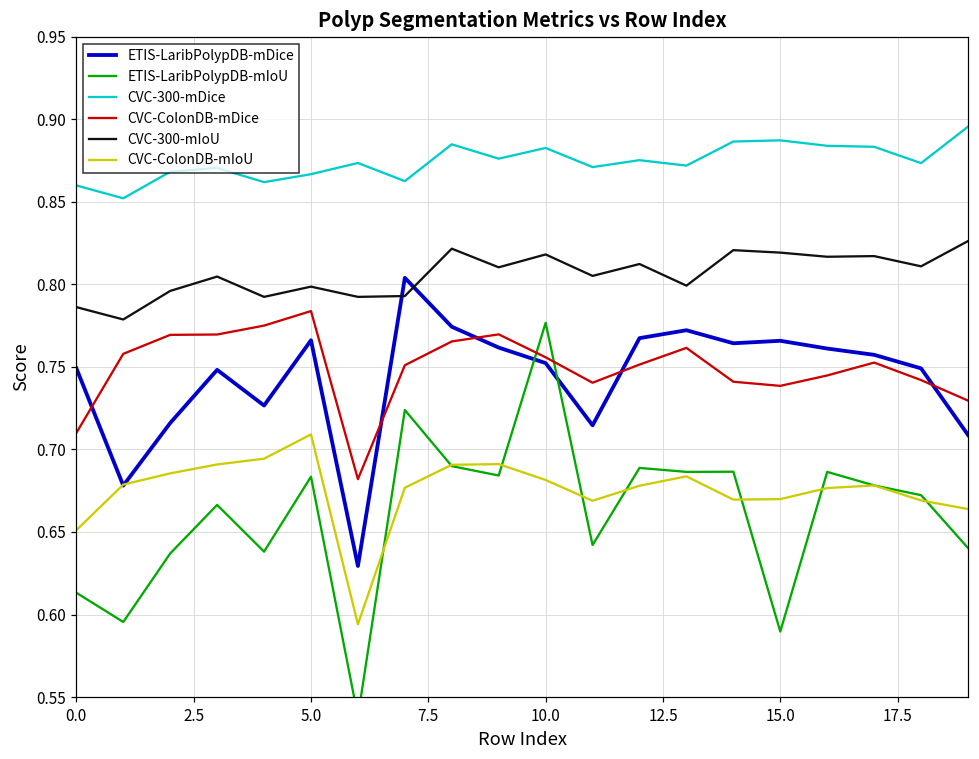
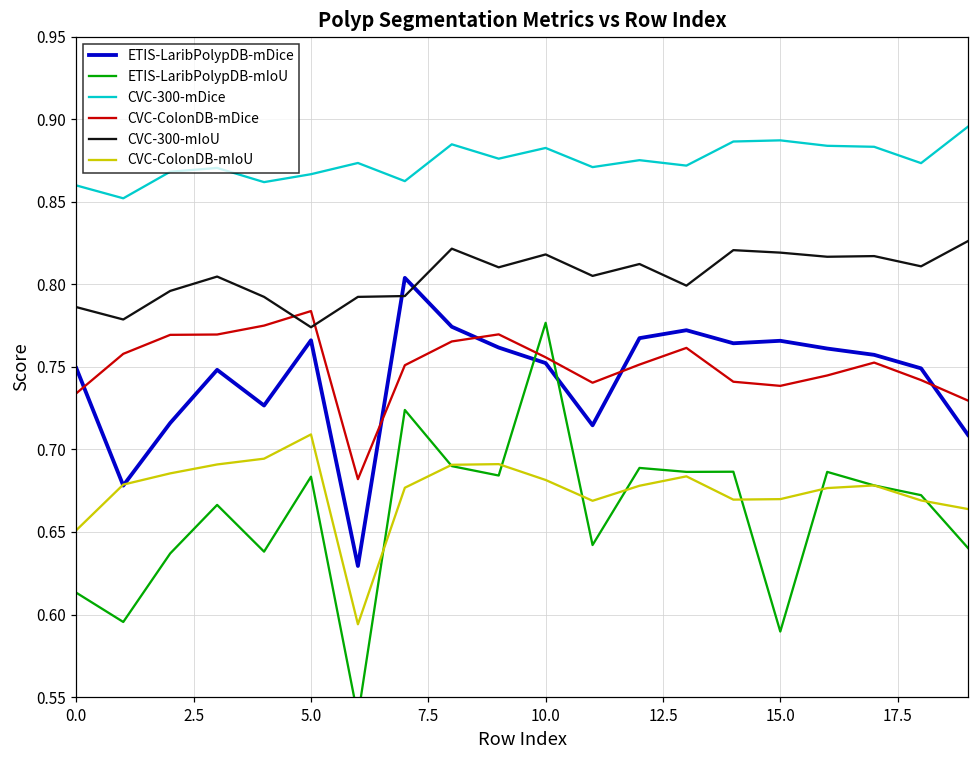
CVC-ColonDB-mDice, 0.0: 0.710 -> 0.734
CVC-300-mIoU, 5.0: 0.799 -> 0.774
